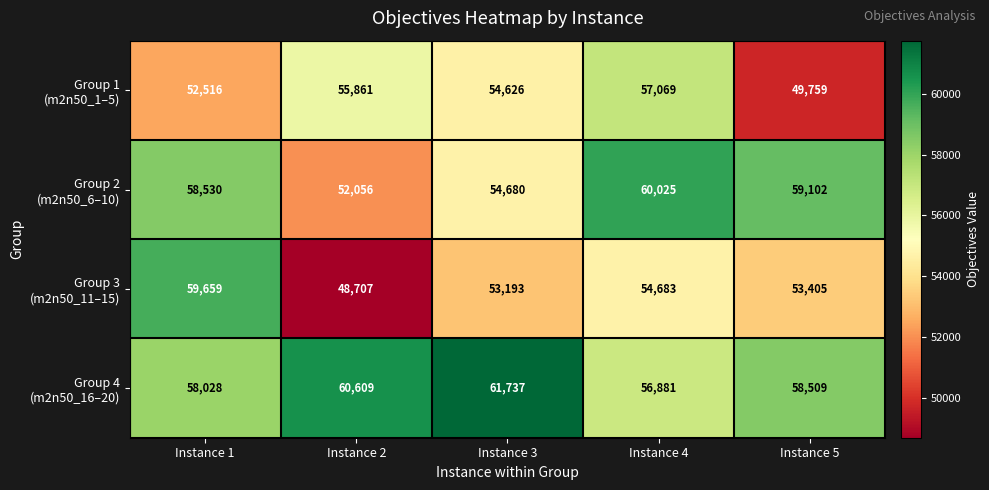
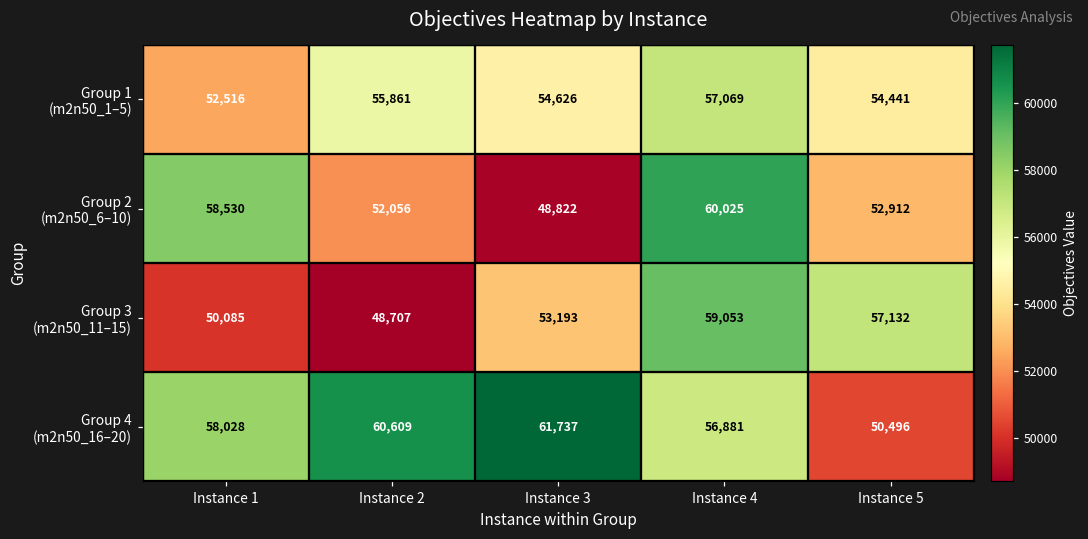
Group 1 (m2n50_1–5), Instance 5: 49,759 -> 54,441
Group 2 (m2n50_6–10), Instance 3: 54,680 -> 48,822
Group 2 (m2n50_6–10), Instance 5: 59,102 -> 52,912
Group 3 (m2n50_11–15), Instance 1: 59,659 -> 50,085
Group 3 (m2n50_11–15), Instance 4: 54,683 -> 59,053
Group 3 (m2n50_11–15), Instance 5: 53,405 -> 57,132
Group 4 (m2n50_16–20), Instance 5: 58,509 -> 50,496
